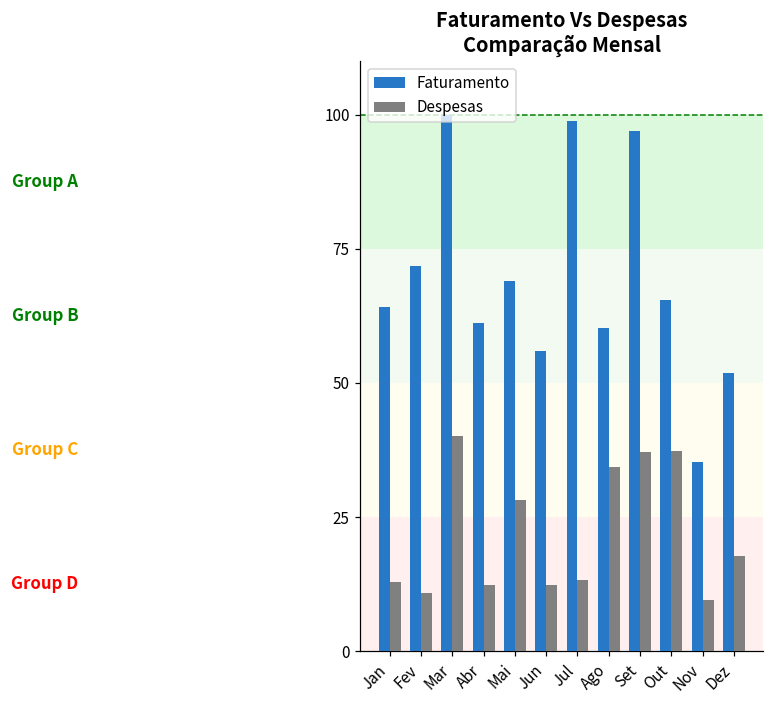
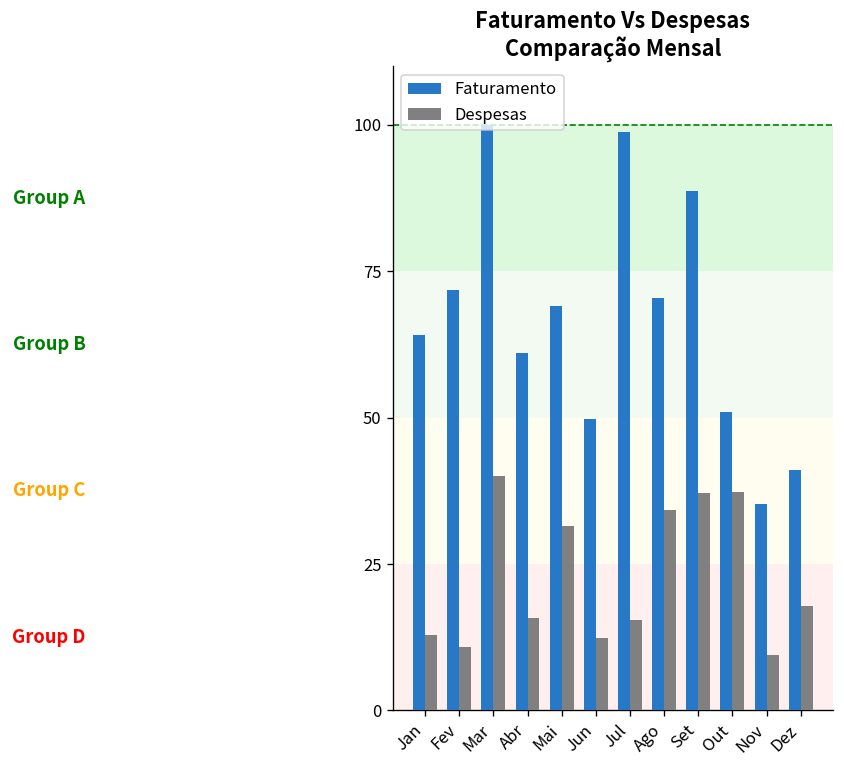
Despesas, Abr: 12 -> 16
Despesas, Mai: 28 -> 31
Faturamento, Jun: 56 -> 50
Despesas, Jul: 13 -> 15
Faturamento, Ago: 60 -> 70
Faturamento, Set: 97 -> 89
Faturamento, Out: 65 -> 51
Faturamento, Dez: 52 -> 41
